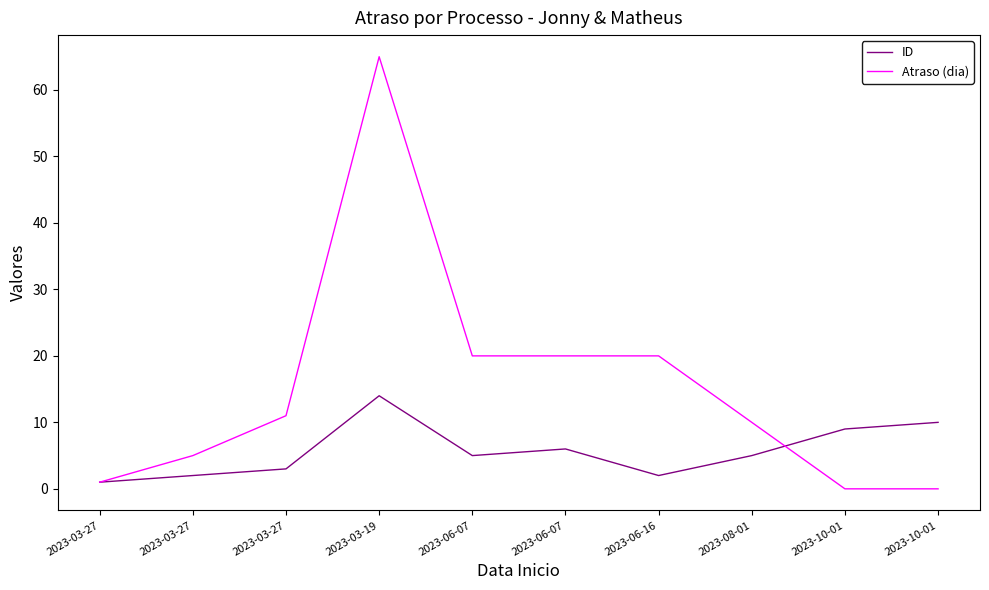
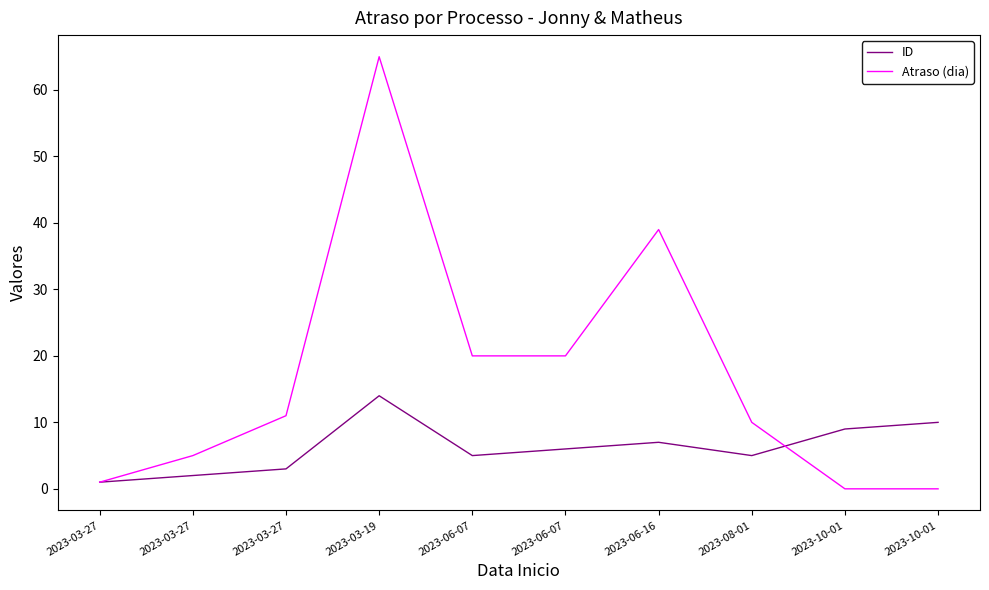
ID, 2023-06-16: 2 -> 7
Atraso (dia), 2023-06-16: 20 -> 39
